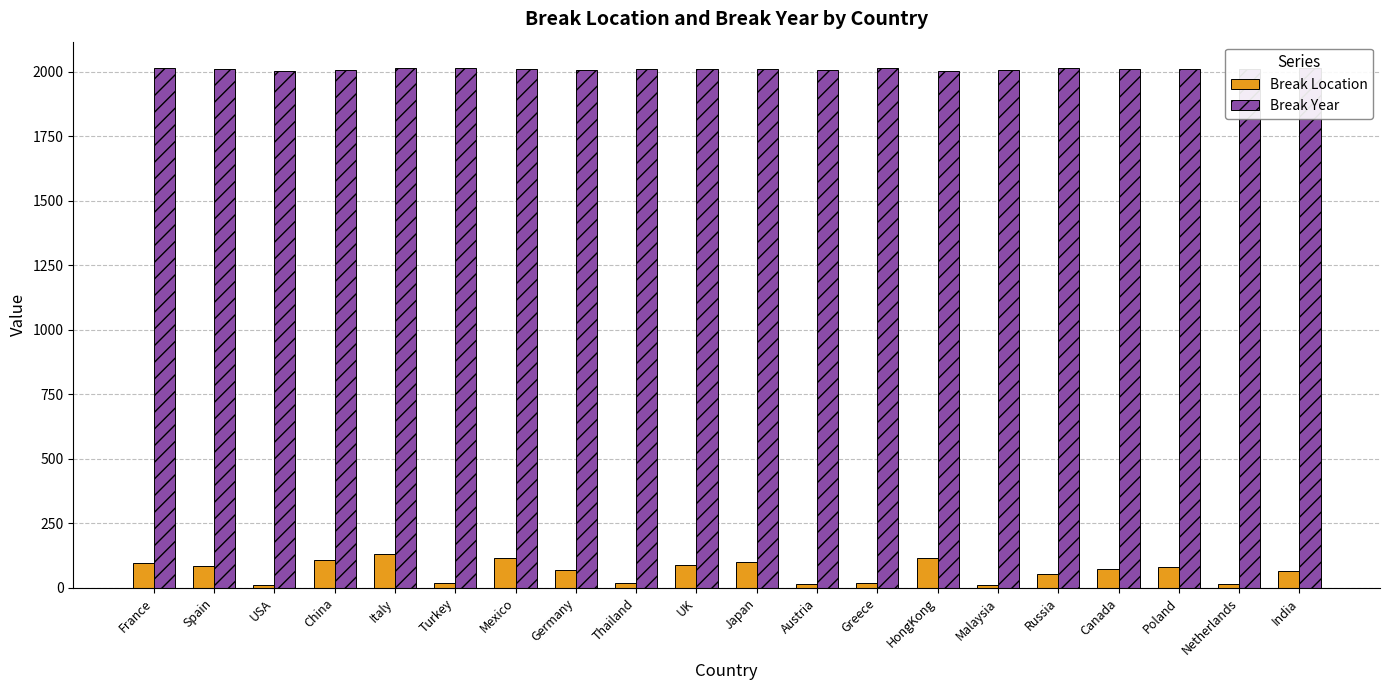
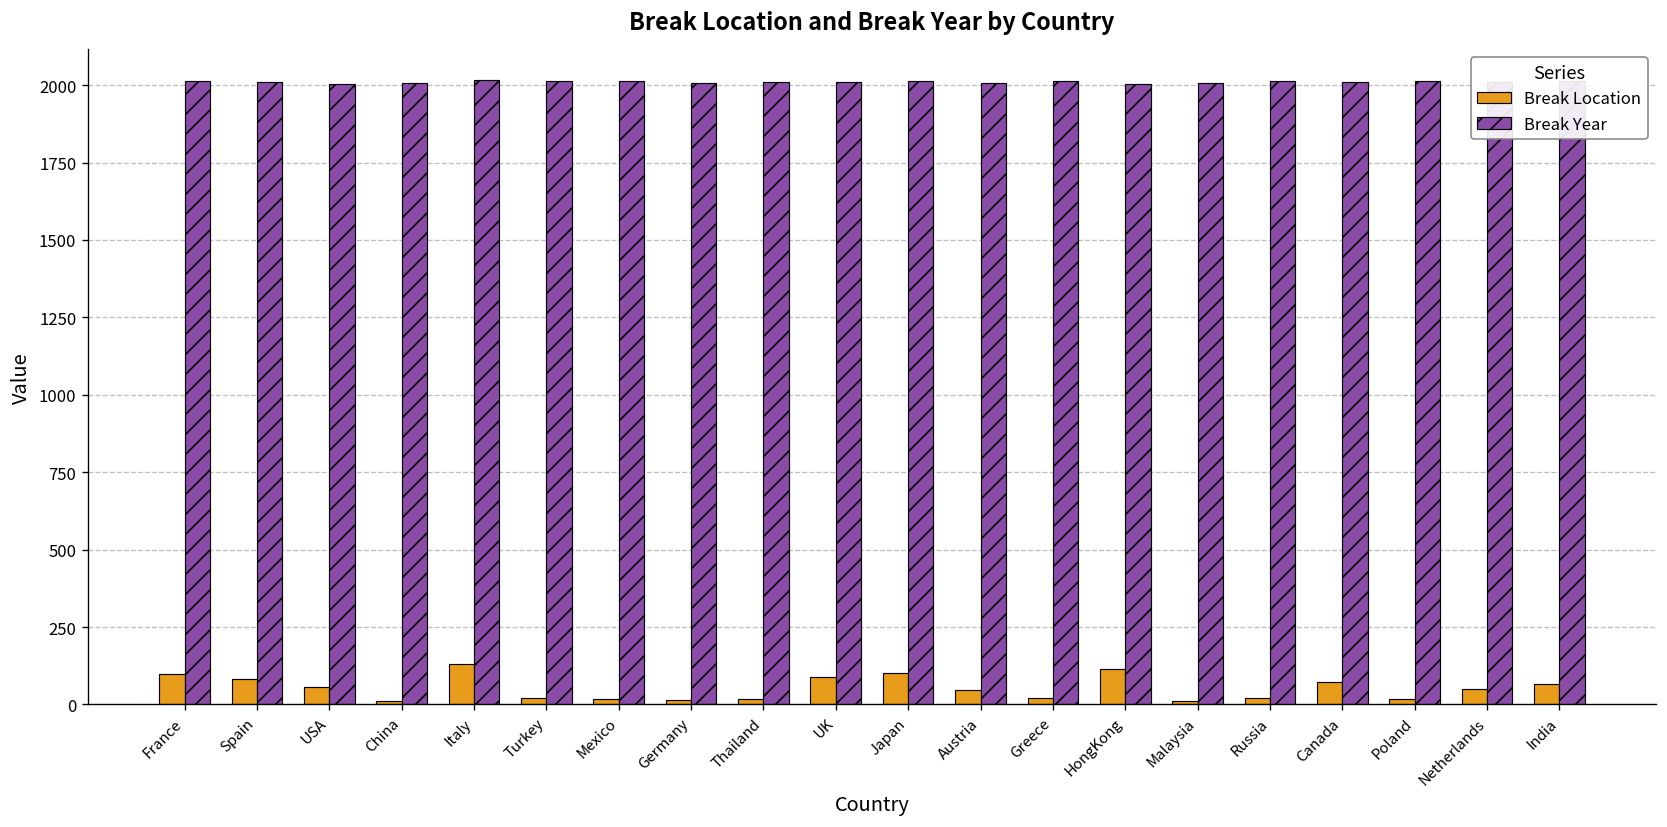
Break Location, USA: 10 -> 60
Break Location, China: 110 -> 10
Break Location, Mexico: 120 -> 20
Break Location, Germany: 70 -> 10
Break Location, Austria: 10 -> 50
Break Location, Russia: 60 -> 20
Break Location, Poland: 80 -> 20
Break Location, Netherlands: 20 -> 50
